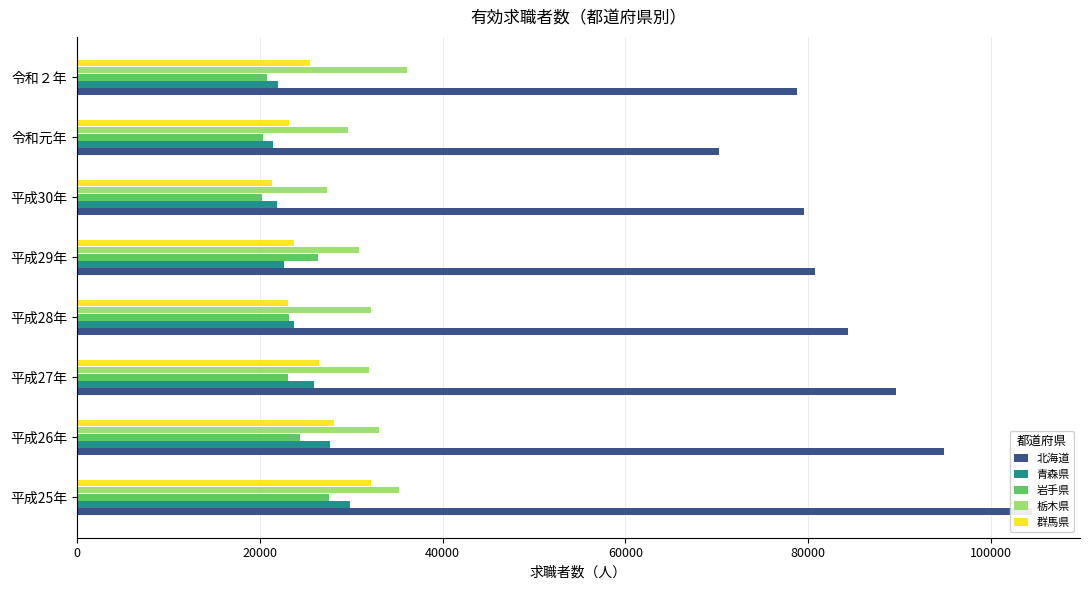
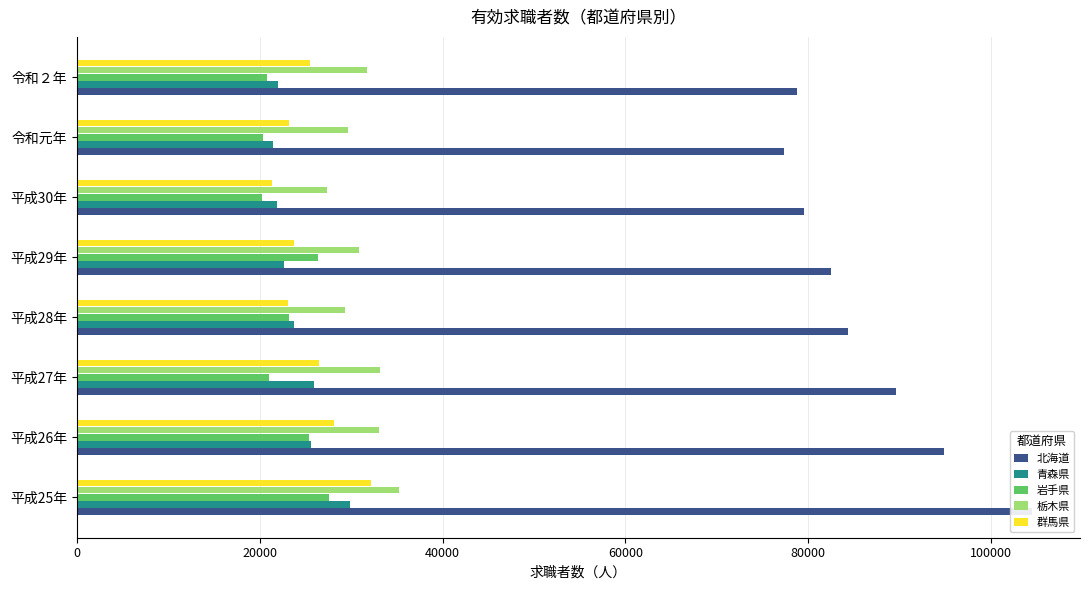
栃木県, 令和２年: 36000 -> 32000
北海道, 令和元年: 70000 -> 77000
北海道, 平成29年: 81000 -> 82000
栃木県, 平成28年: 32000 -> 29000
栃木県, 平成27年: 32000 -> 33000
岩手県, 平成27年: 23000 -> 21000
岩手県, 平成26年: 24000 -> 25000
青森県, 平成26年: 28000 -> 26000
